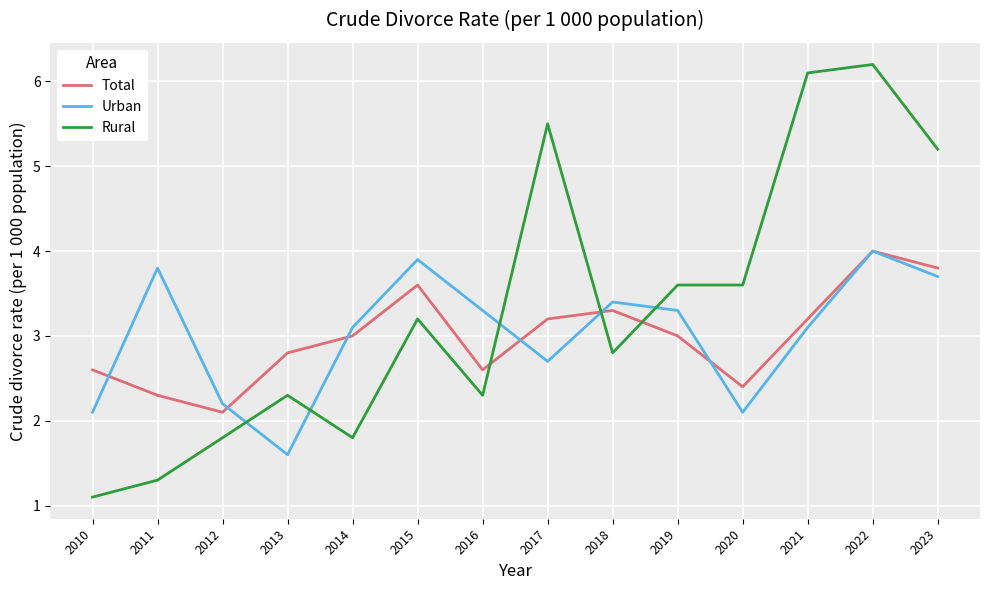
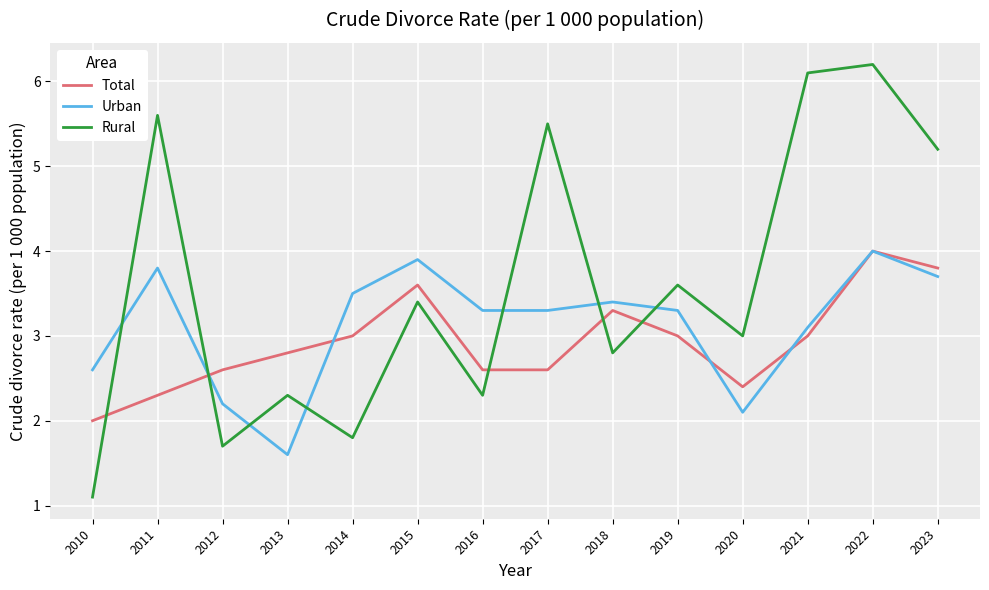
Total, 2010: 2.6 -> 2.0
Urban, 2010: 2.1 -> 2.6
Rural, 2011: 1.3 -> 5.6
Total, 2012: 2.1 -> 2.6
Rural, 2012: 1.8 -> 1.7
Urban, 2014: 3.1 -> 3.5
Rural, 2015: 3.2 -> 3.4
Total, 2017: 3.2 -> 2.6
Urban, 2017: 2.7 -> 3.3
Rural, 2020: 3.6 -> 3.0
Total, 2021: 3.2 -> 3.0
